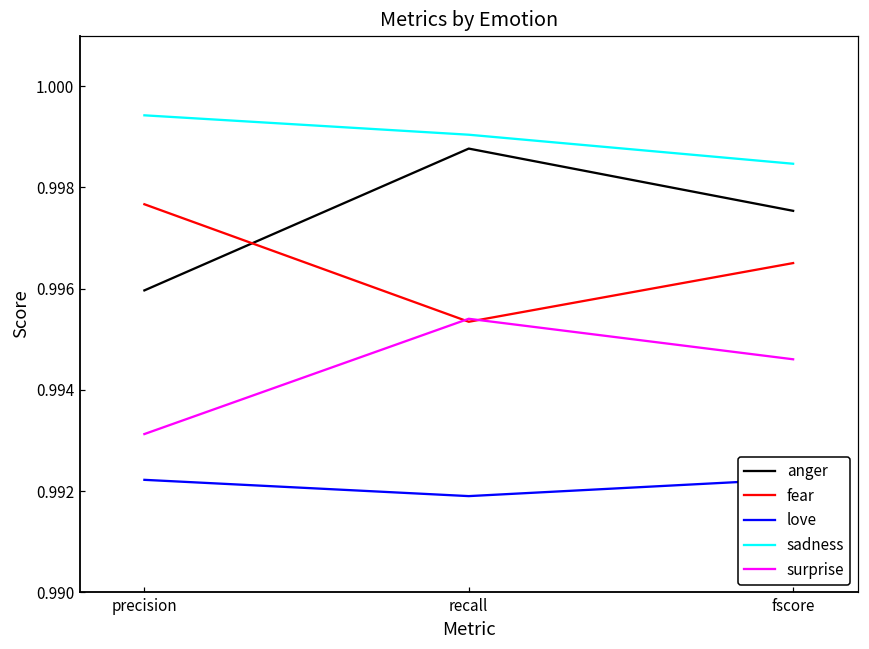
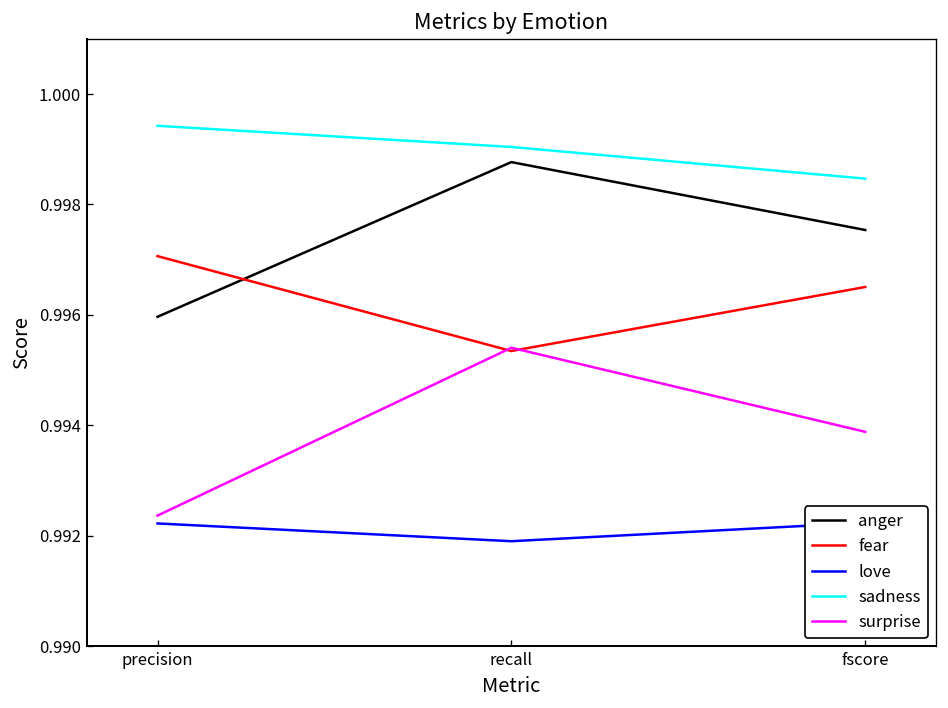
fear, precision: 0.9977 -> 0.9971
surprise, precision: 0.9931 -> 0.9924
surprise, fscore: 0.9946 -> 0.9939
